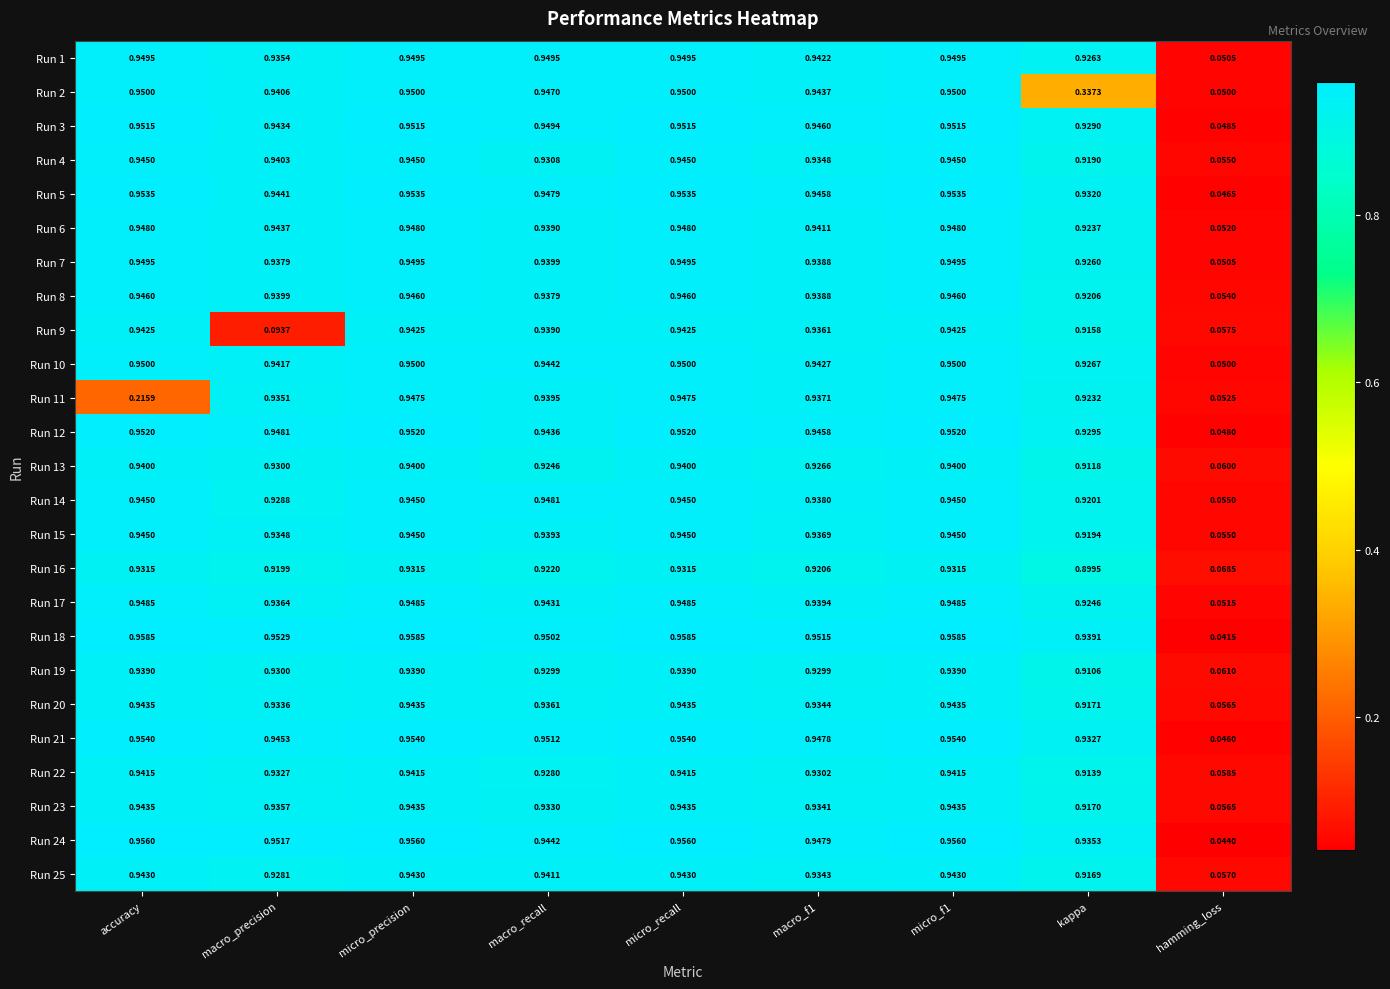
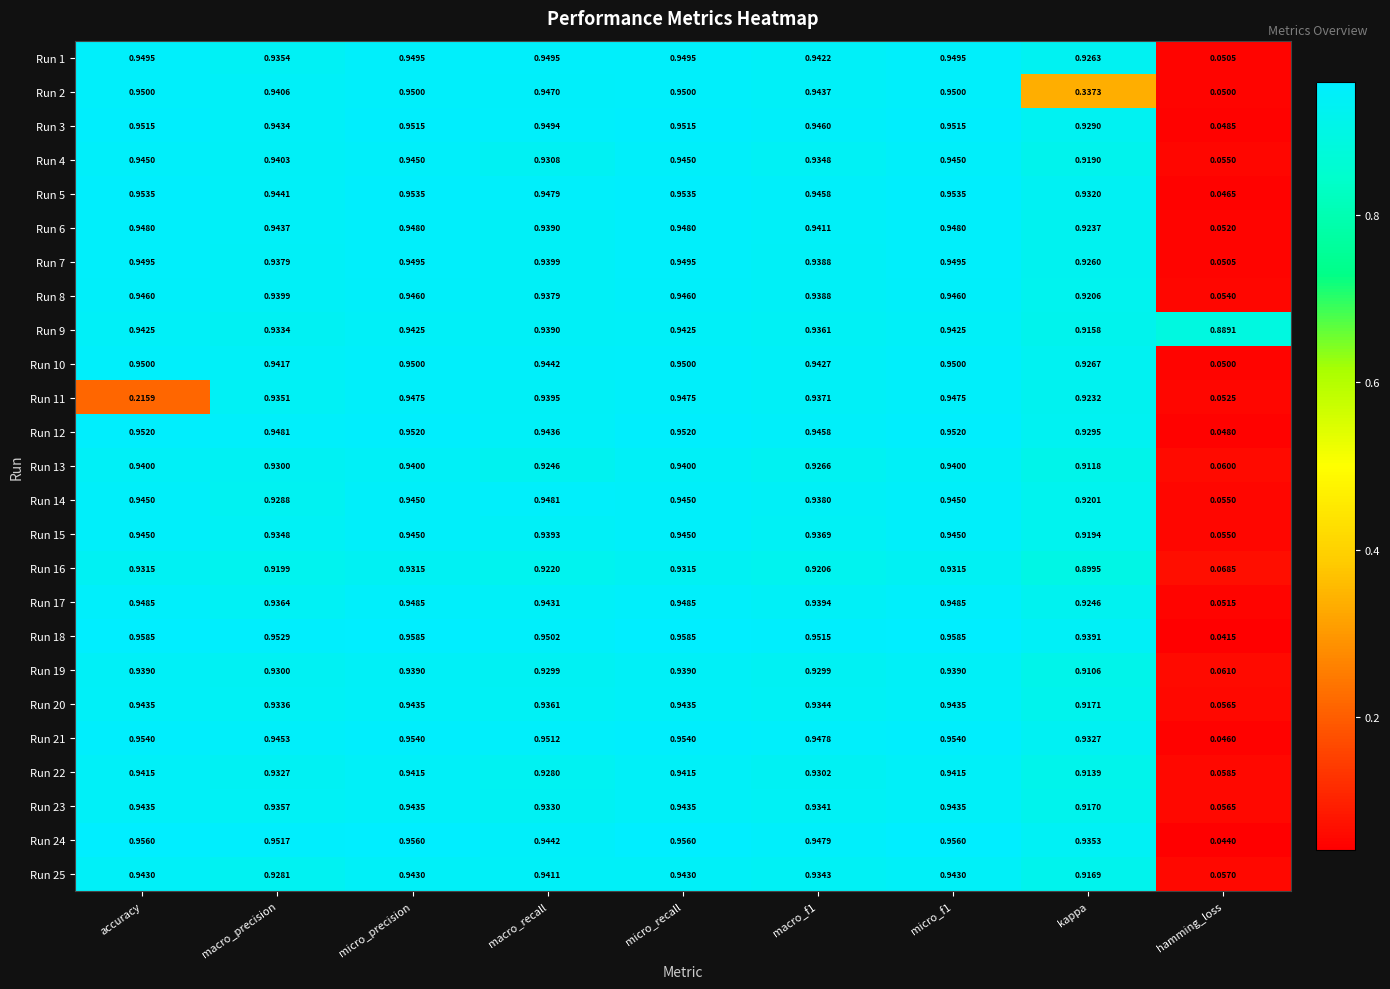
Run 9, macro_precision: 0.0937 -> 0.9334
Run 9, hamming_loss: 0.0575 -> 0.8891
